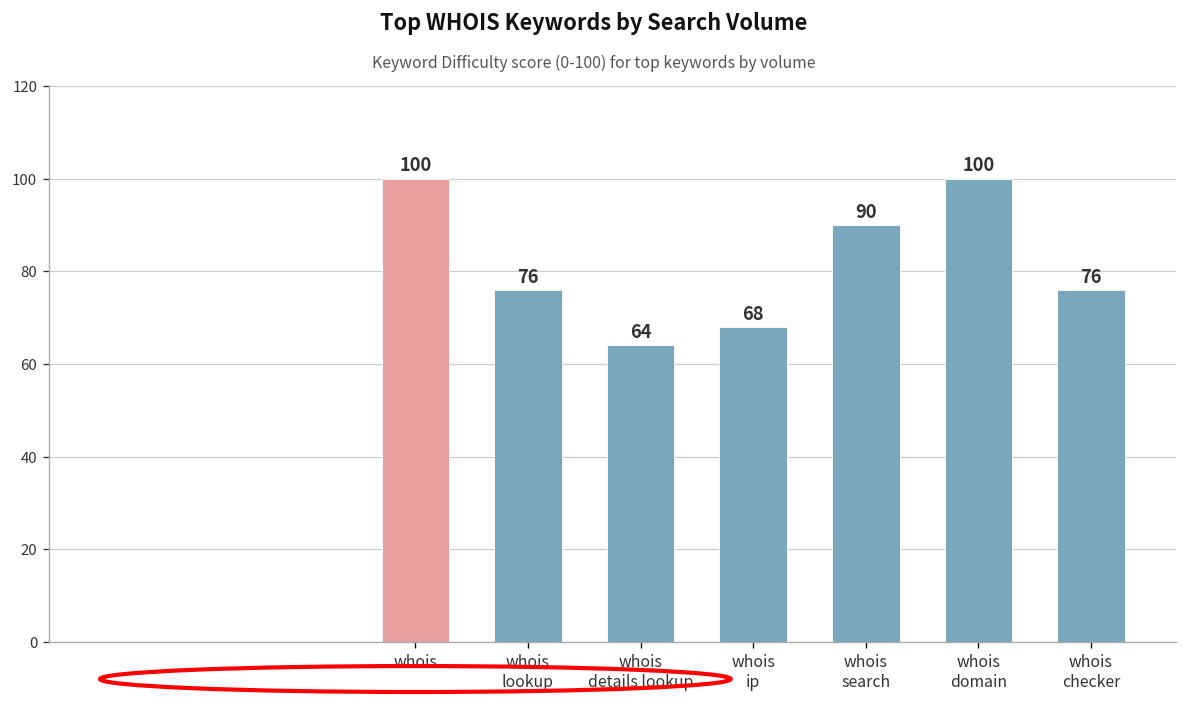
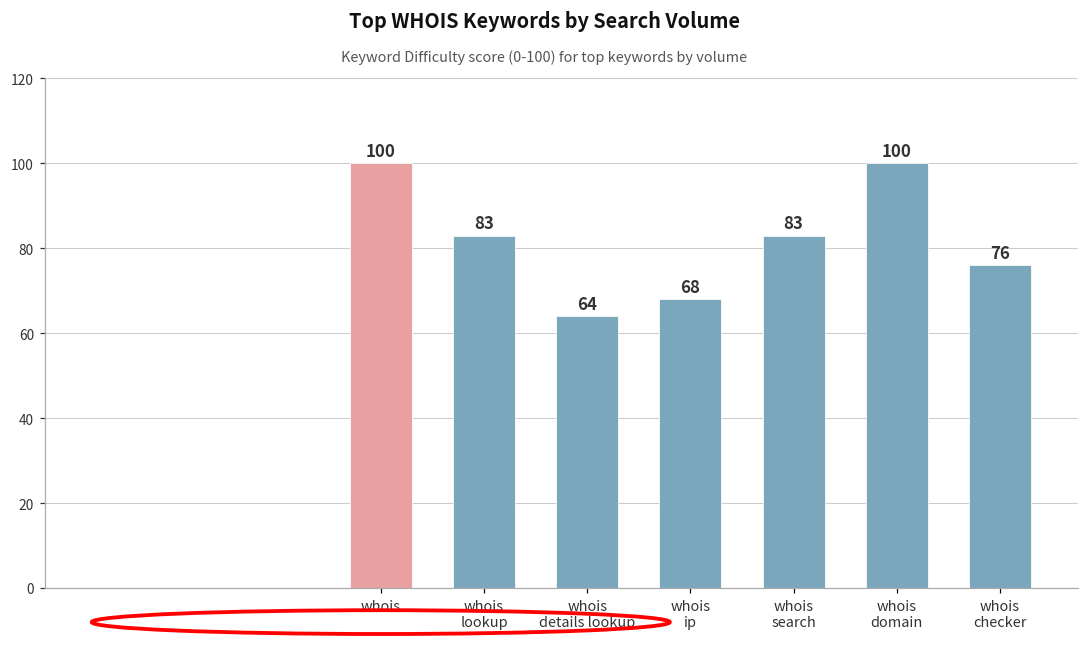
whois lookup: 76 -> 83
whois search: 90 -> 83
